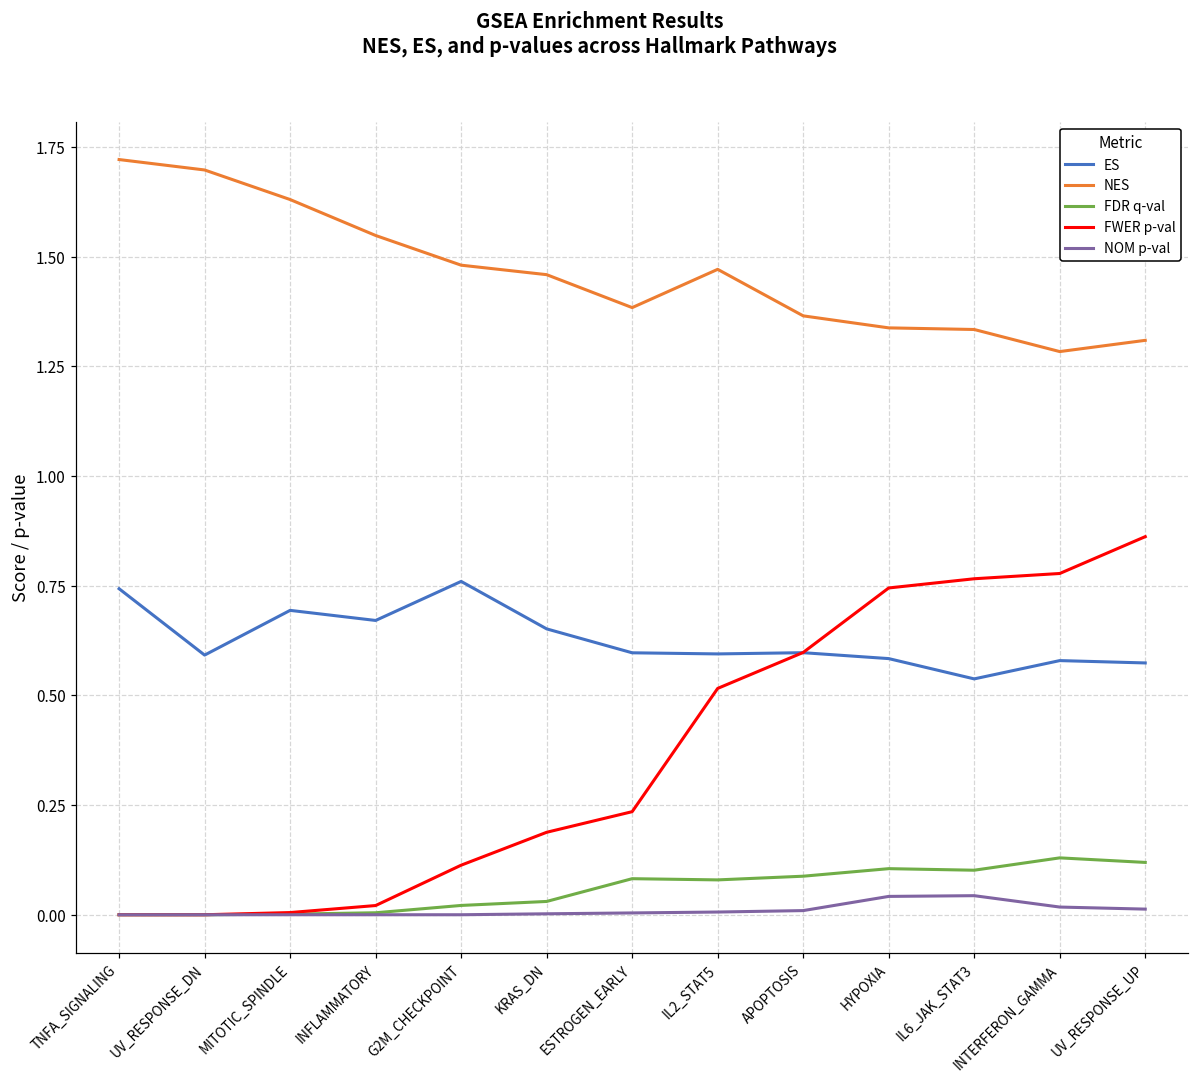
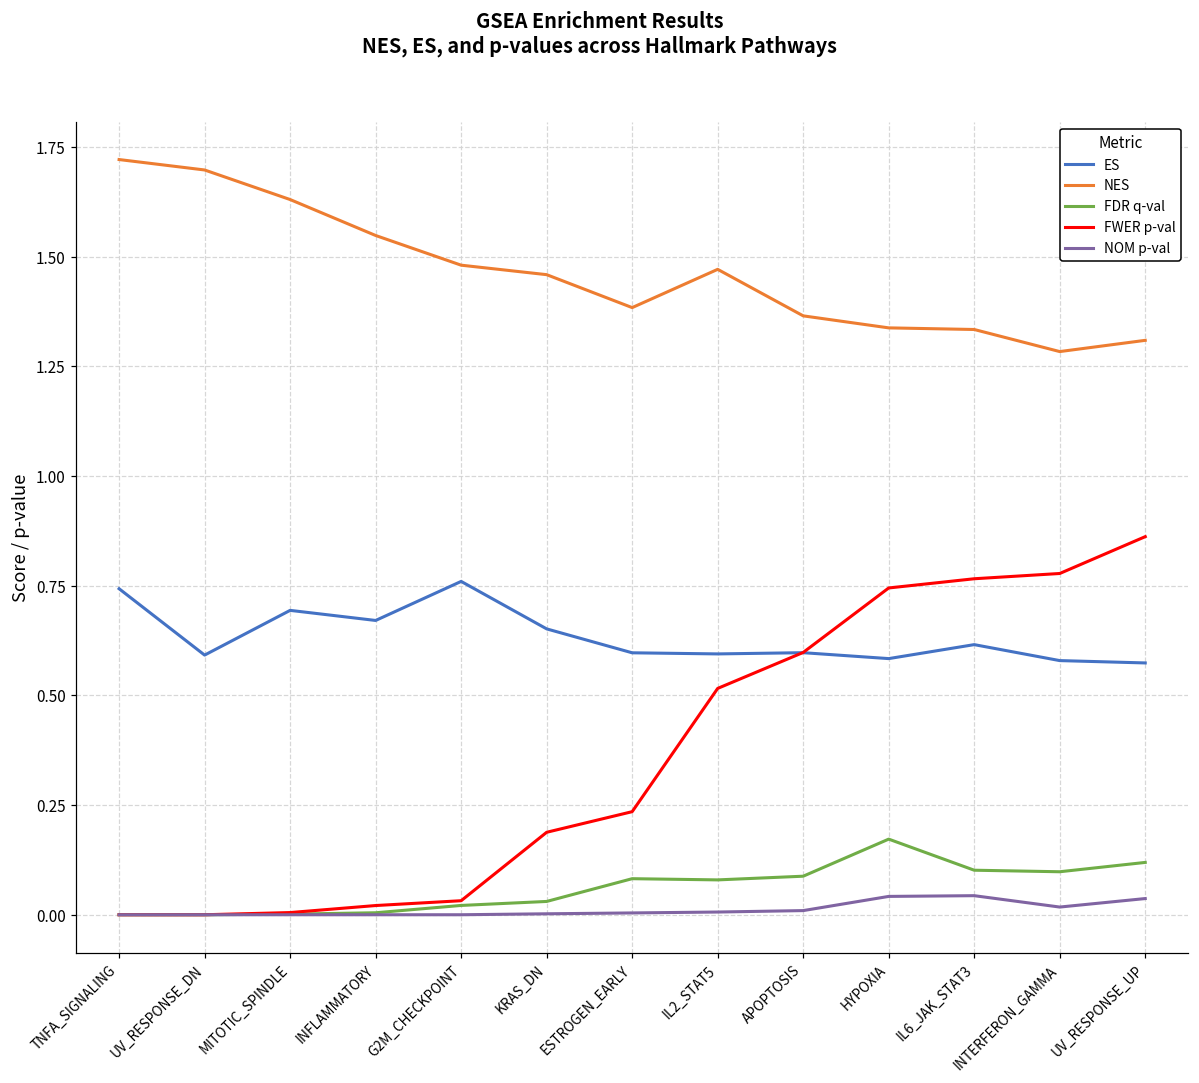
FWER p-val, G2M_CHECKPOINT: 0.11 -> 0.03
FDR q-val, HYPOXIA: 0.11 -> 0.17
ES, IL6_JAK_STAT3: 0.54 -> 0.62
FDR q-val, INTERFERON_GAMMA: 0.13 -> 0.10
NOM p-val, UV_RESPONSE_UP: 0.01 -> 0.04
